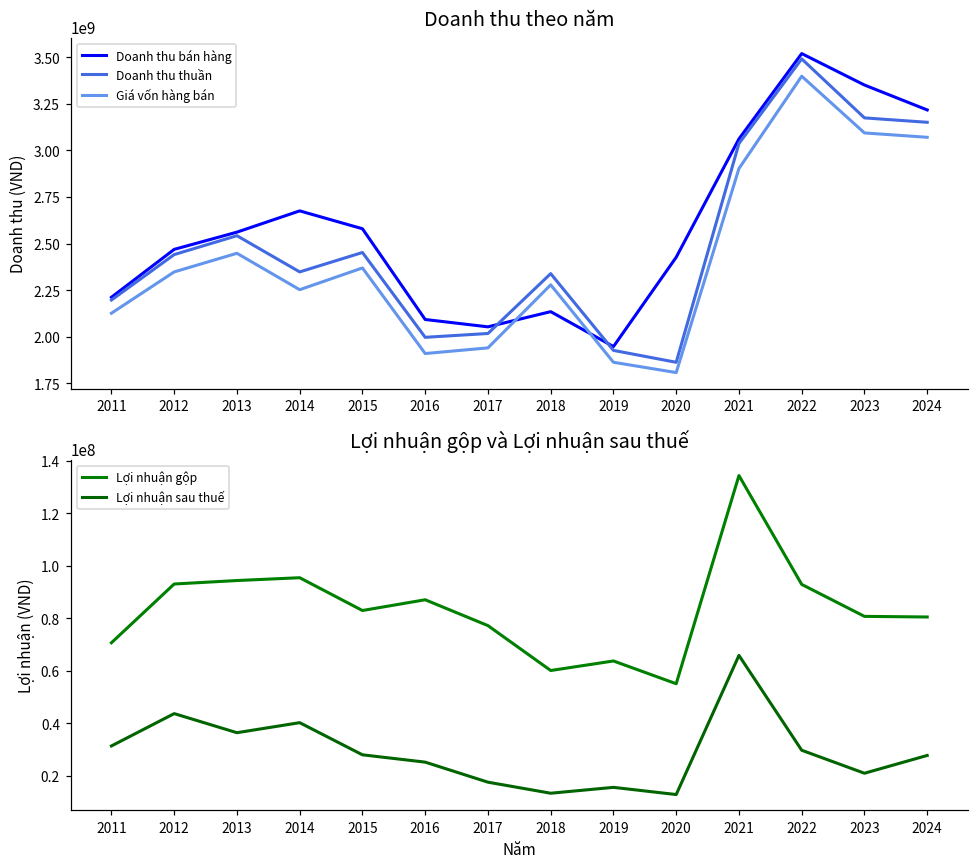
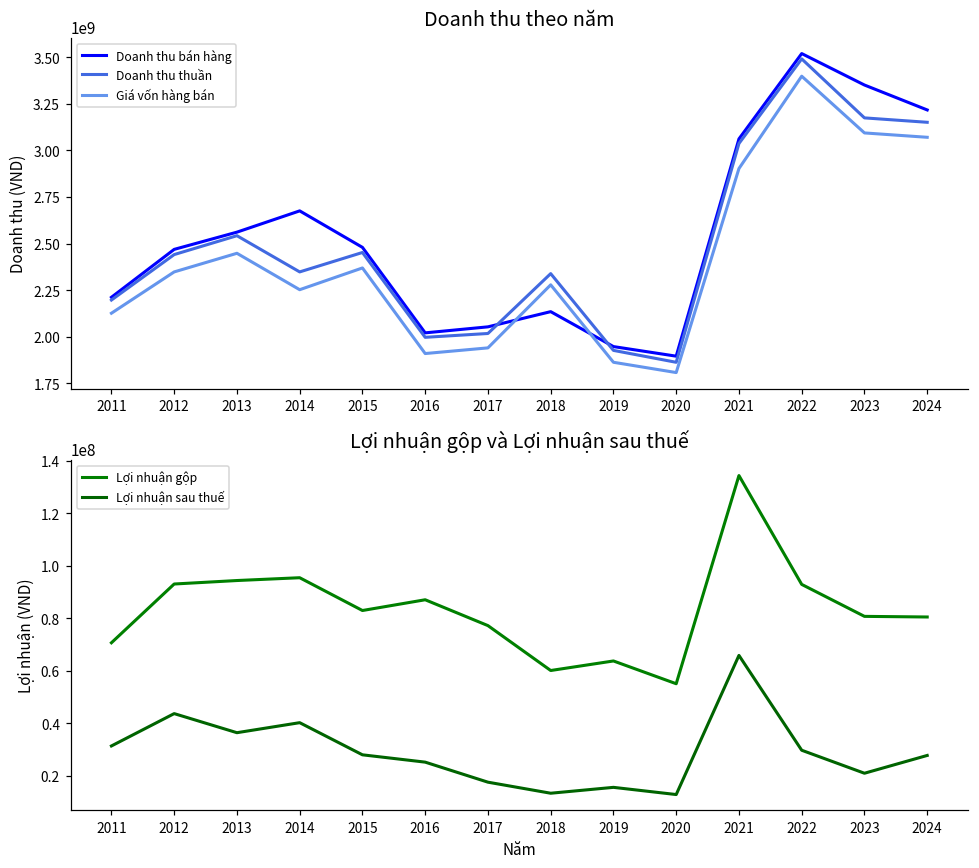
Doanh thu theo năm, Doanh thu bán hàng, 2015: 2580000000 -> 2480000000
Doanh thu theo năm, Doanh thu bán hàng, 2016: 2090000000 -> 2020000000
Doanh thu theo năm, Doanh thu bán hàng, 2020: 2430000000 -> 1900000000
